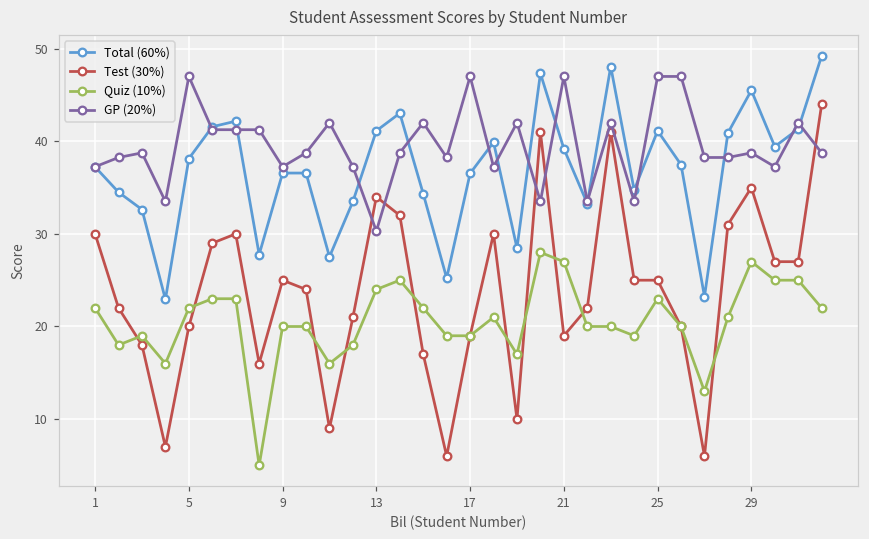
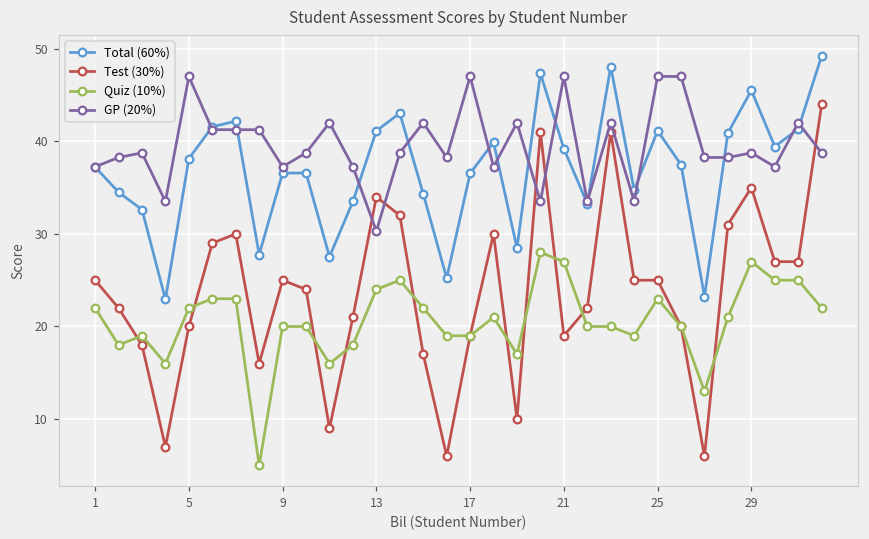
Test (30%), 1: 30 -> 25
